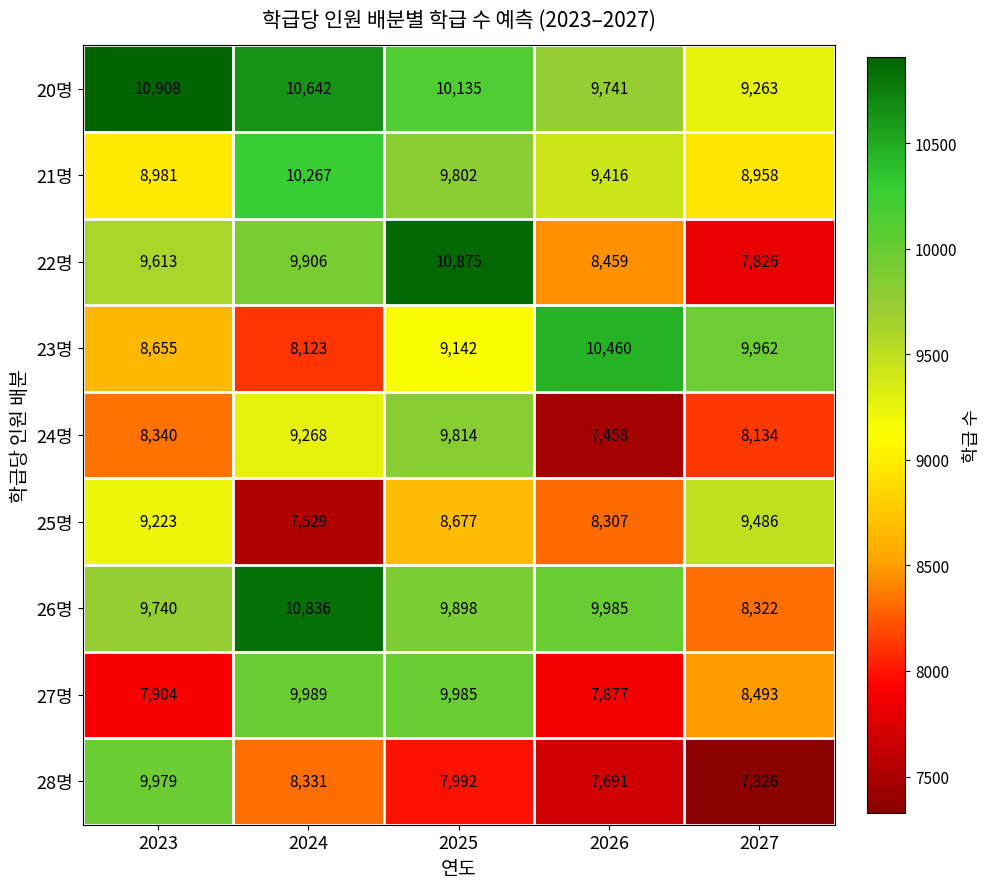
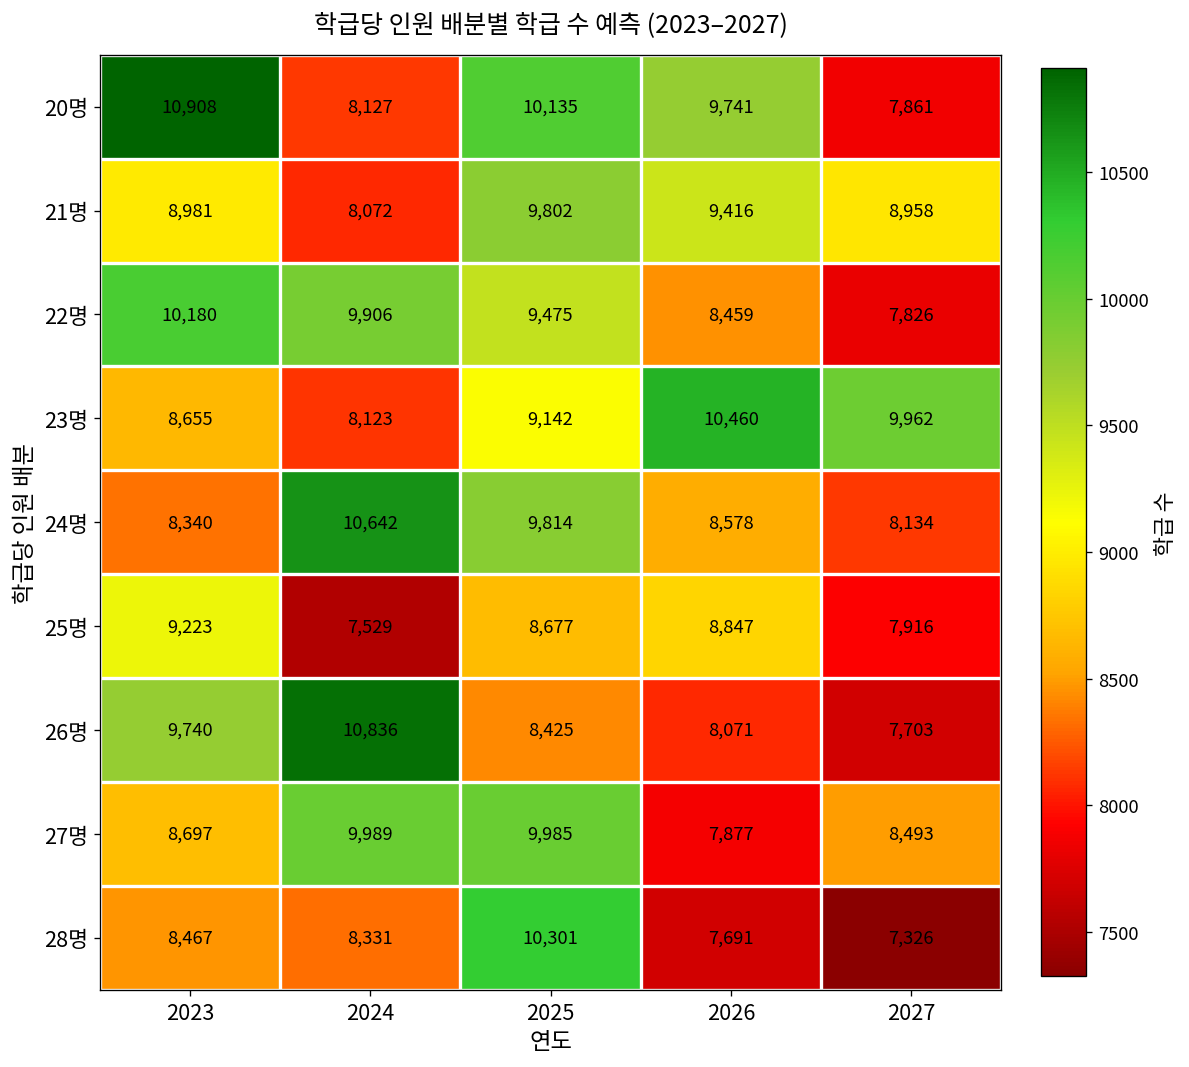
20명, 2024: 10,642 -> 8,127
20명, 2027: 9,263 -> 7,861
21명, 2024: 10,267 -> 8,072
22명, 2023: 9,613 -> 10,180
22명, 2025: 10,875 -> 9,475
24명, 2024: 9,268 -> 10,642
24명, 2026: 7,458 -> 8,578
25명, 2026: 8,307 -> 8,847
25명, 2027: 9,486 -> 7,916
26명, 2025: 9,898 -> 8,425
26명, 2026: 9,985 -> 8,071
26명, 2027: 8,322 -> 7,703
27명, 2023: 7,904 -> 8,697
28명, 2023: 9,979 -> 8,467
28명, 2025: 7,992 -> 10,301
